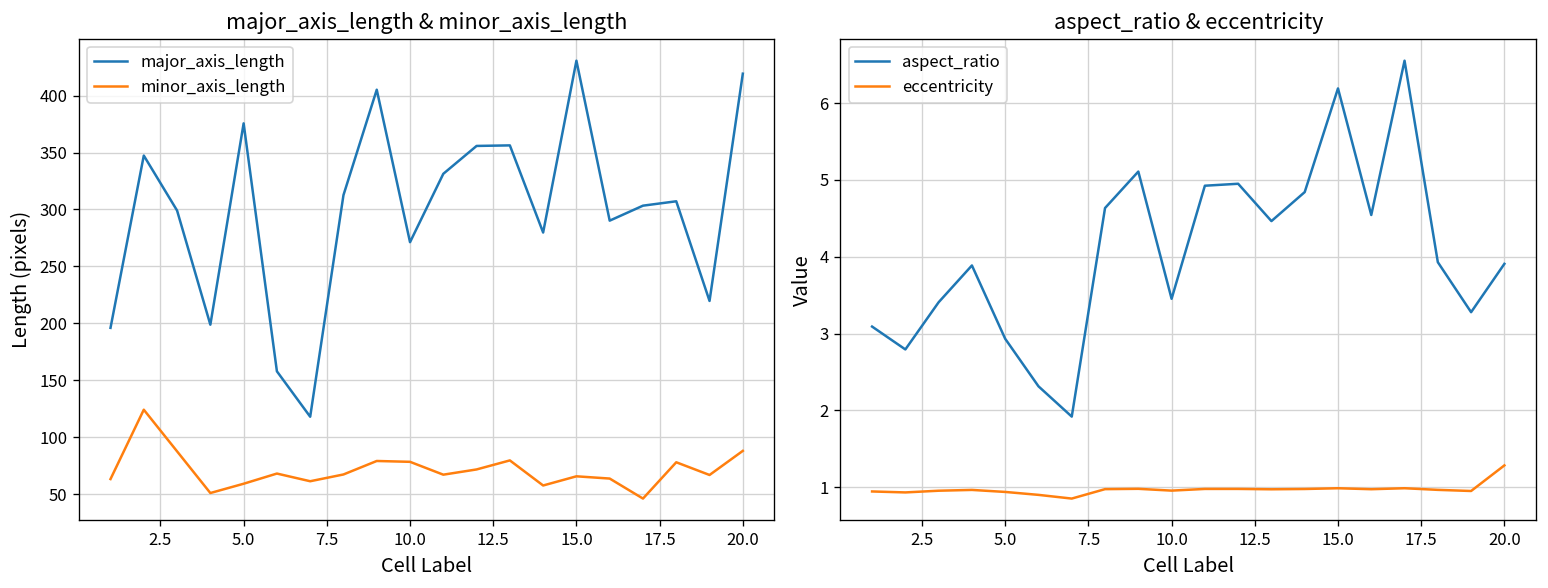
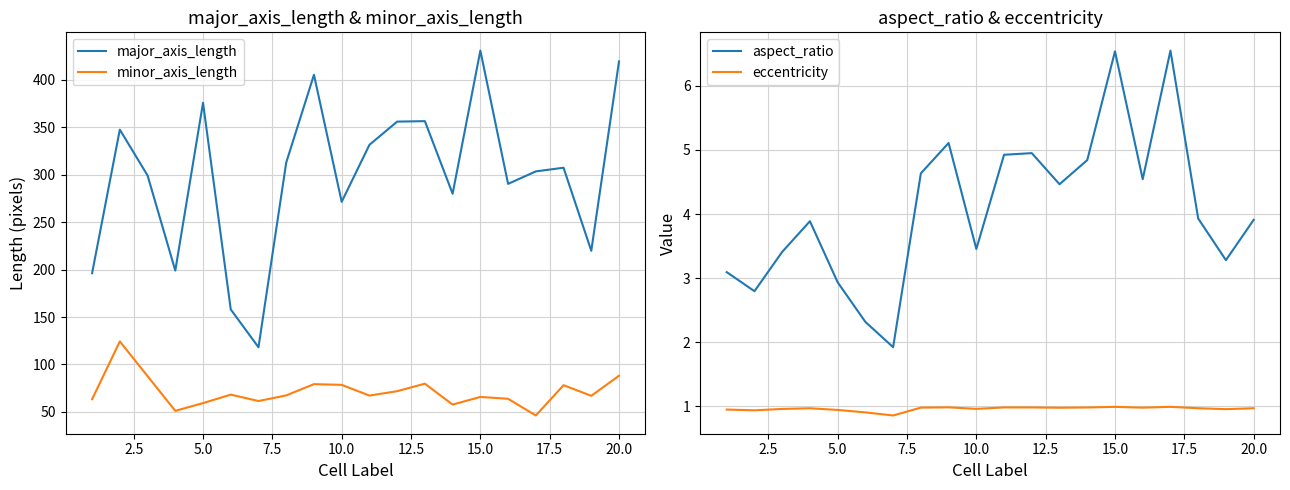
aspect_ratio & eccentricity, aspect_ratio, 15.0: 6.2 -> 6.5
aspect_ratio & eccentricity, eccentricity, 20.0: 1.3 -> 1.0
